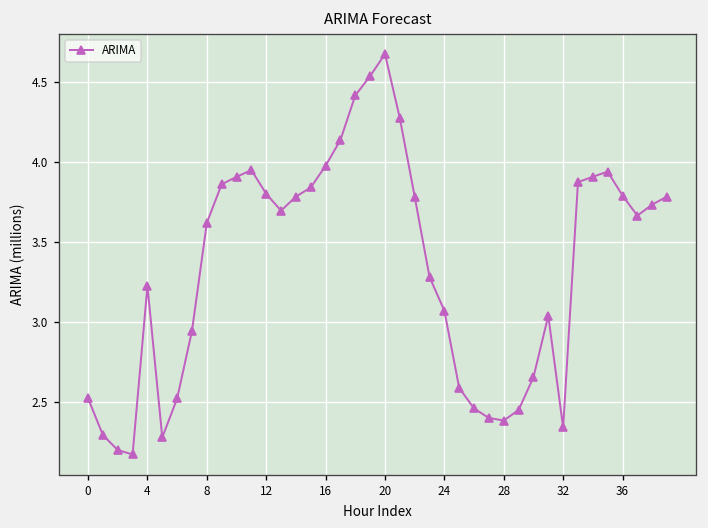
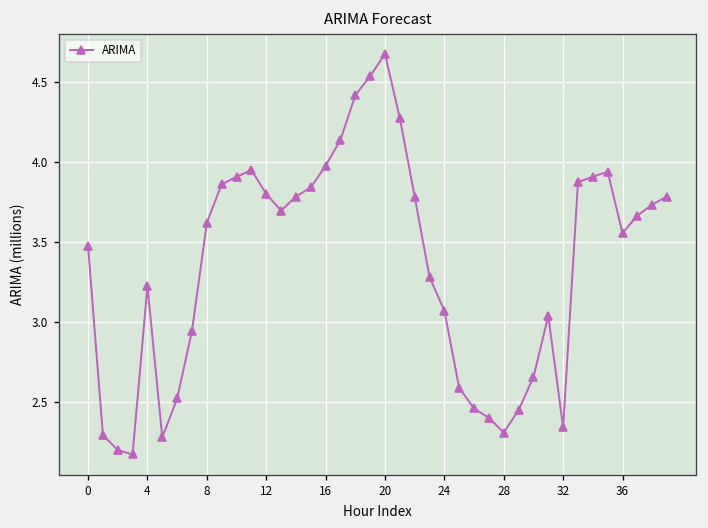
0: 2.52 -> 3.48
28: 2.38 -> 2.31
36: 3.79 -> 3.56
